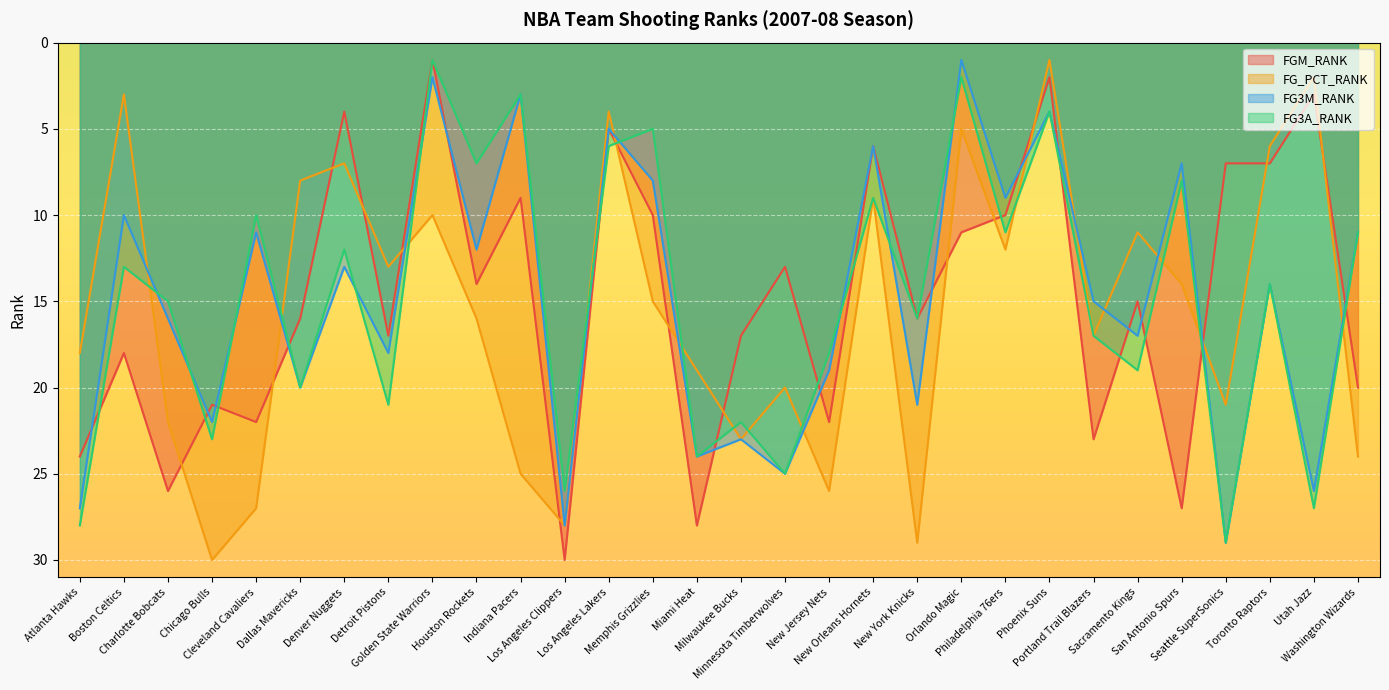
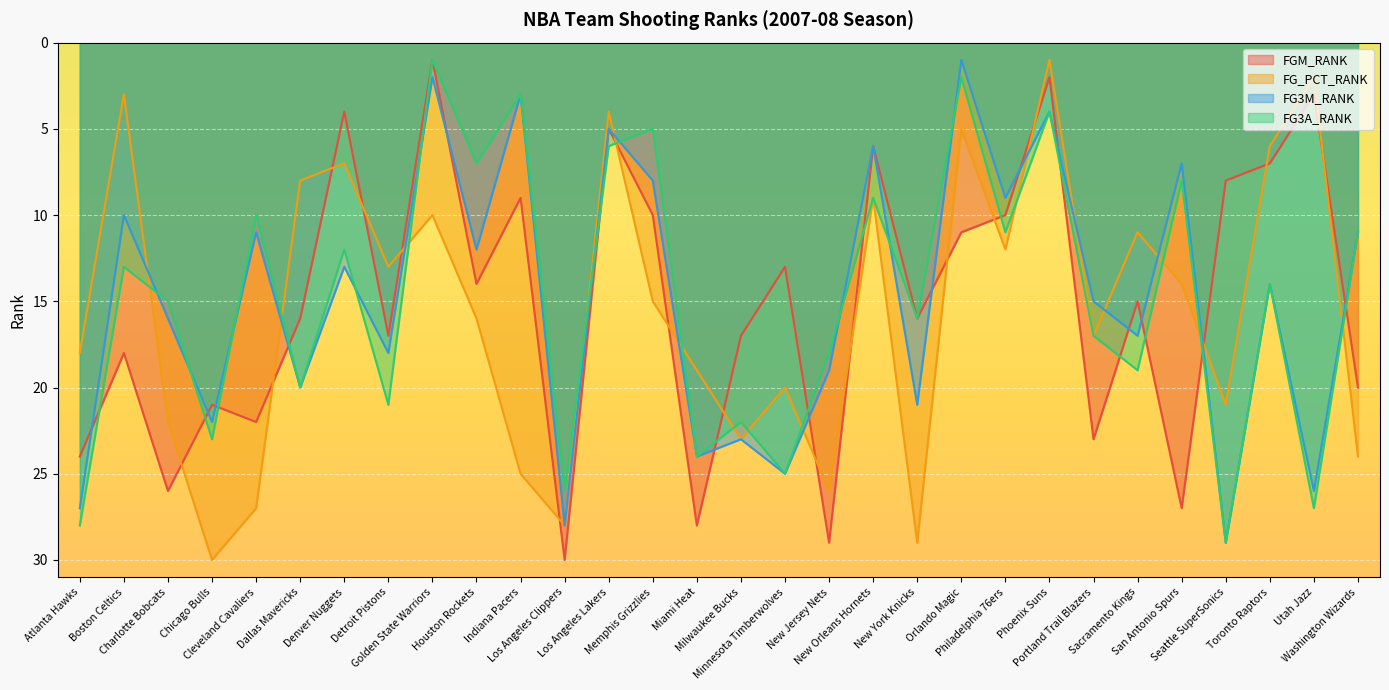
FGM_RANK, New Jersey Nets: 22 -> 29
FGM_RANK, Seattle SuperSonics: 7 -> 8
